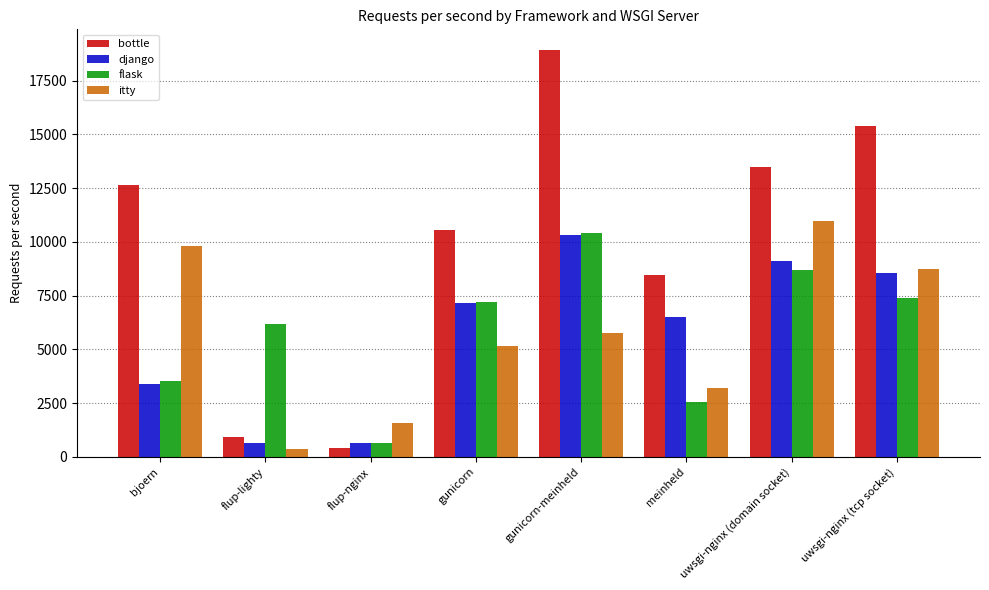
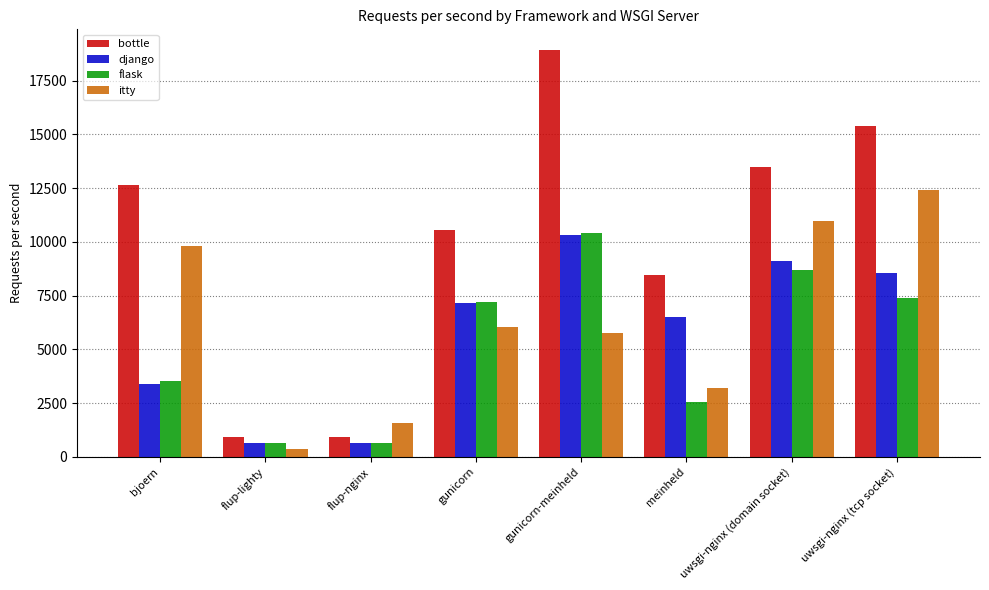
flask, flup-lighty: 6200 -> 700
bottle, flup-nginx: 400 -> 900
itty, gunicorn: 5100 -> 6000
itty, uwsgi-nginx (tcp socket): 8700 -> 12400
